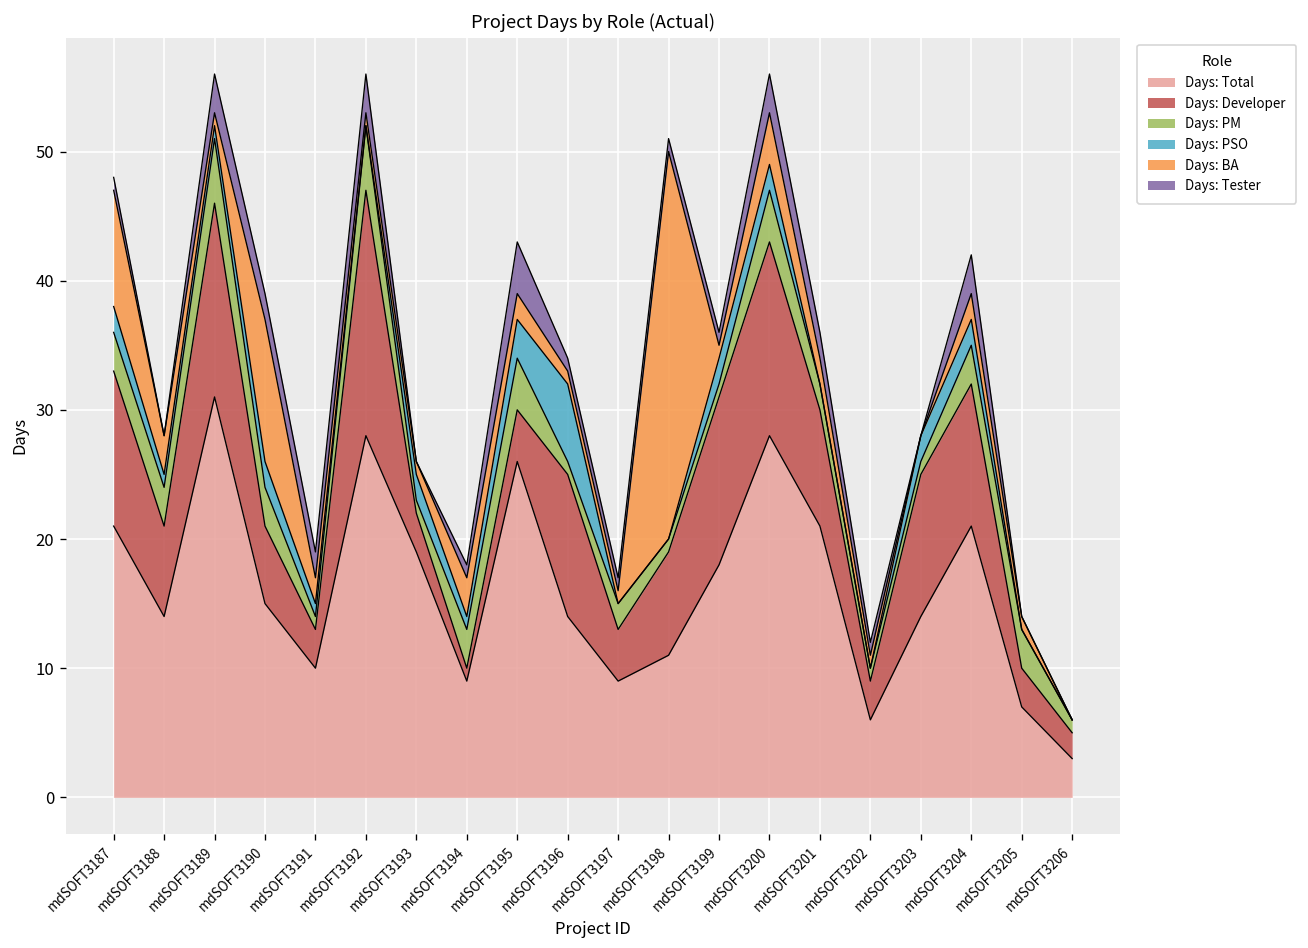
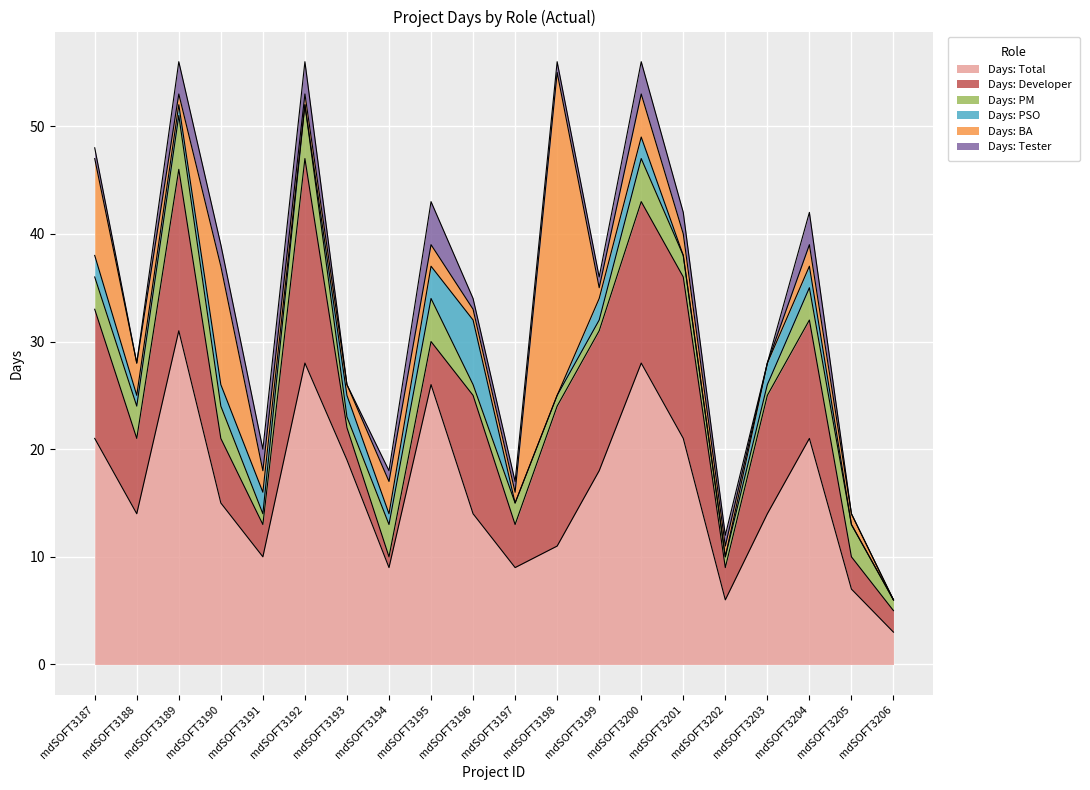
Days: PSO, mdSOFT3191: 1 -> 2
Days: Developer, mdSOFT3198: 8 -> 13
Days: Developer, mdSOFT3201: 9 -> 15
